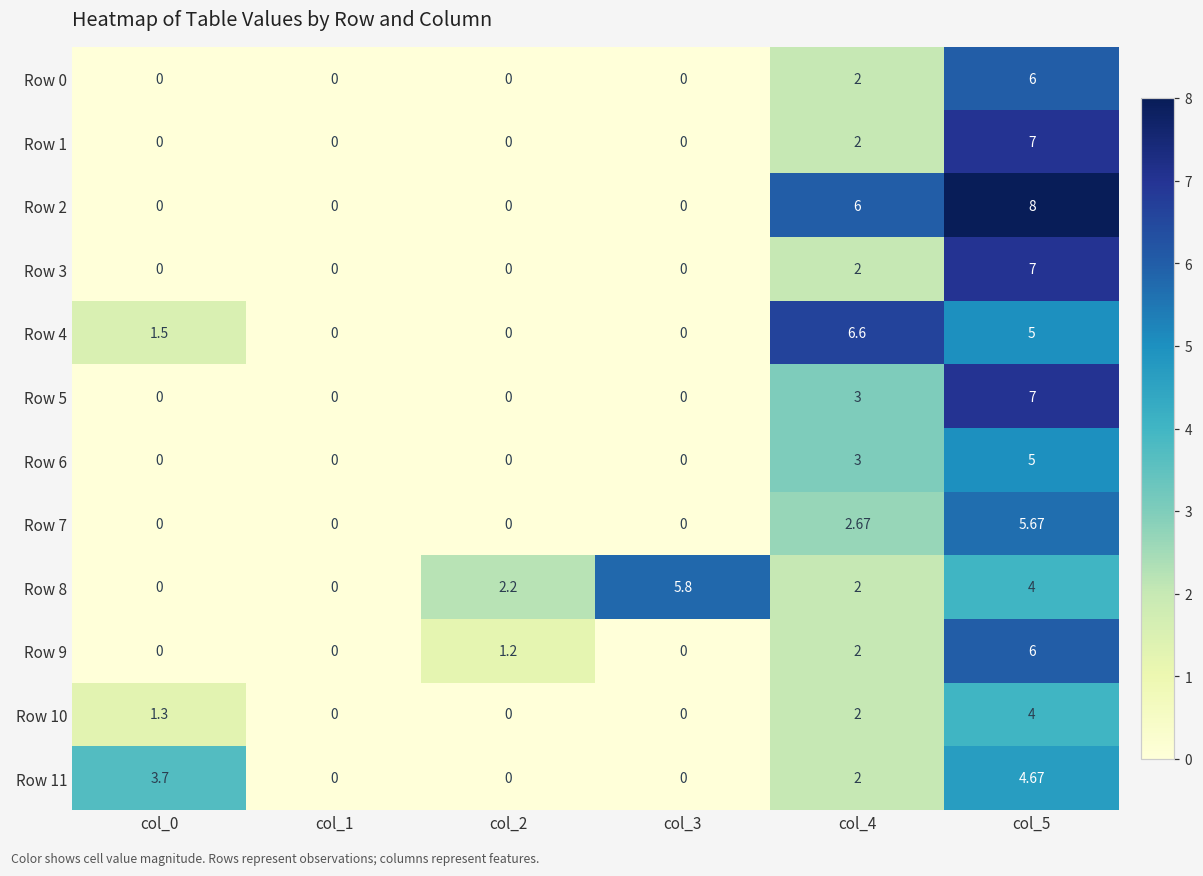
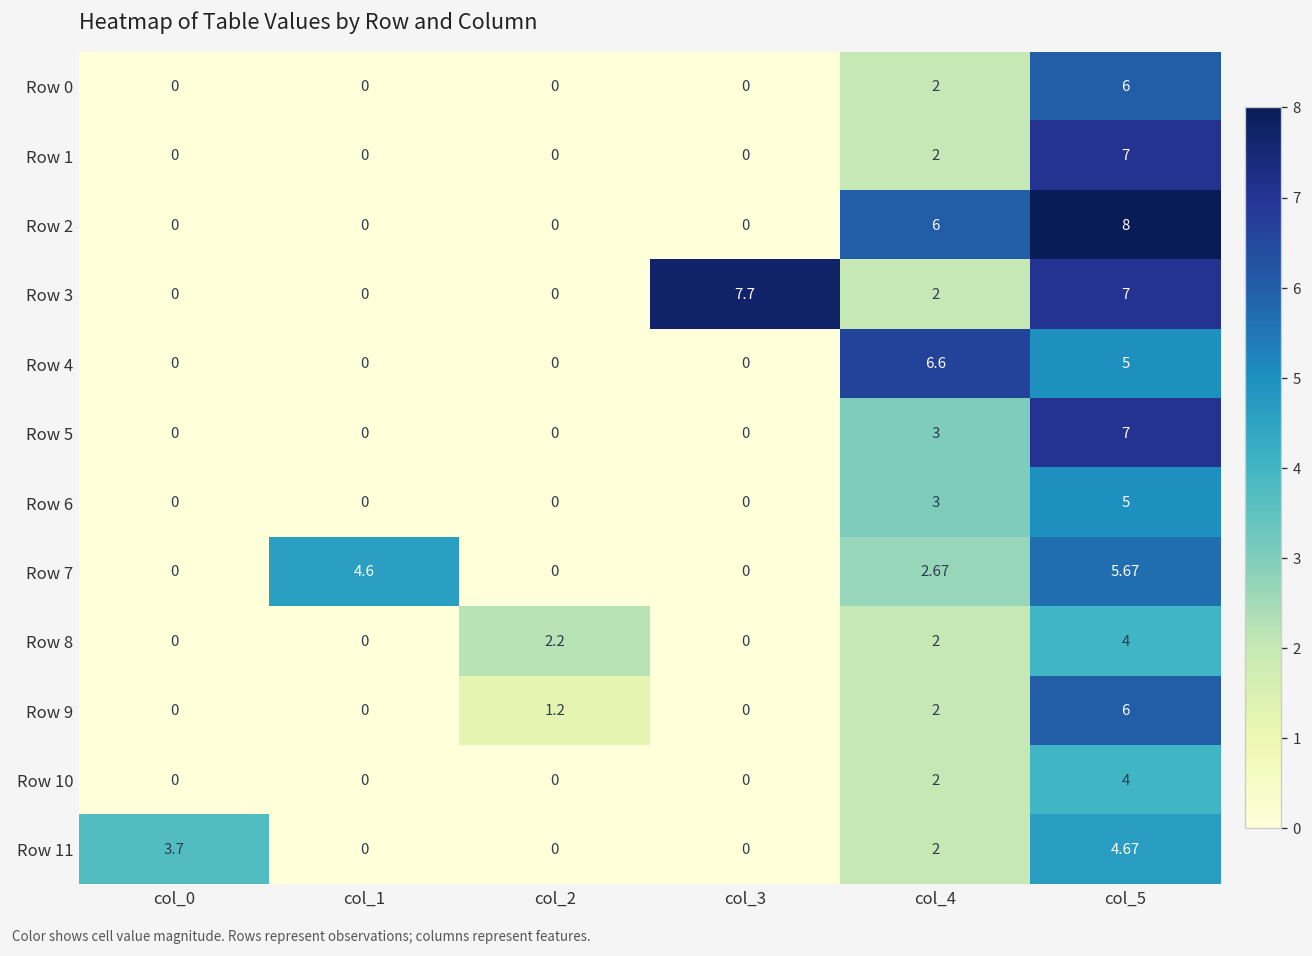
Row 3, col_3: 0 -> 7.7
Row 4, col_0: 1.5 -> 0
Row 7, col_1: 0 -> 4.6
Row 8, col_3: 5.8 -> 0
Row 10, col_0: 1.3 -> 0
